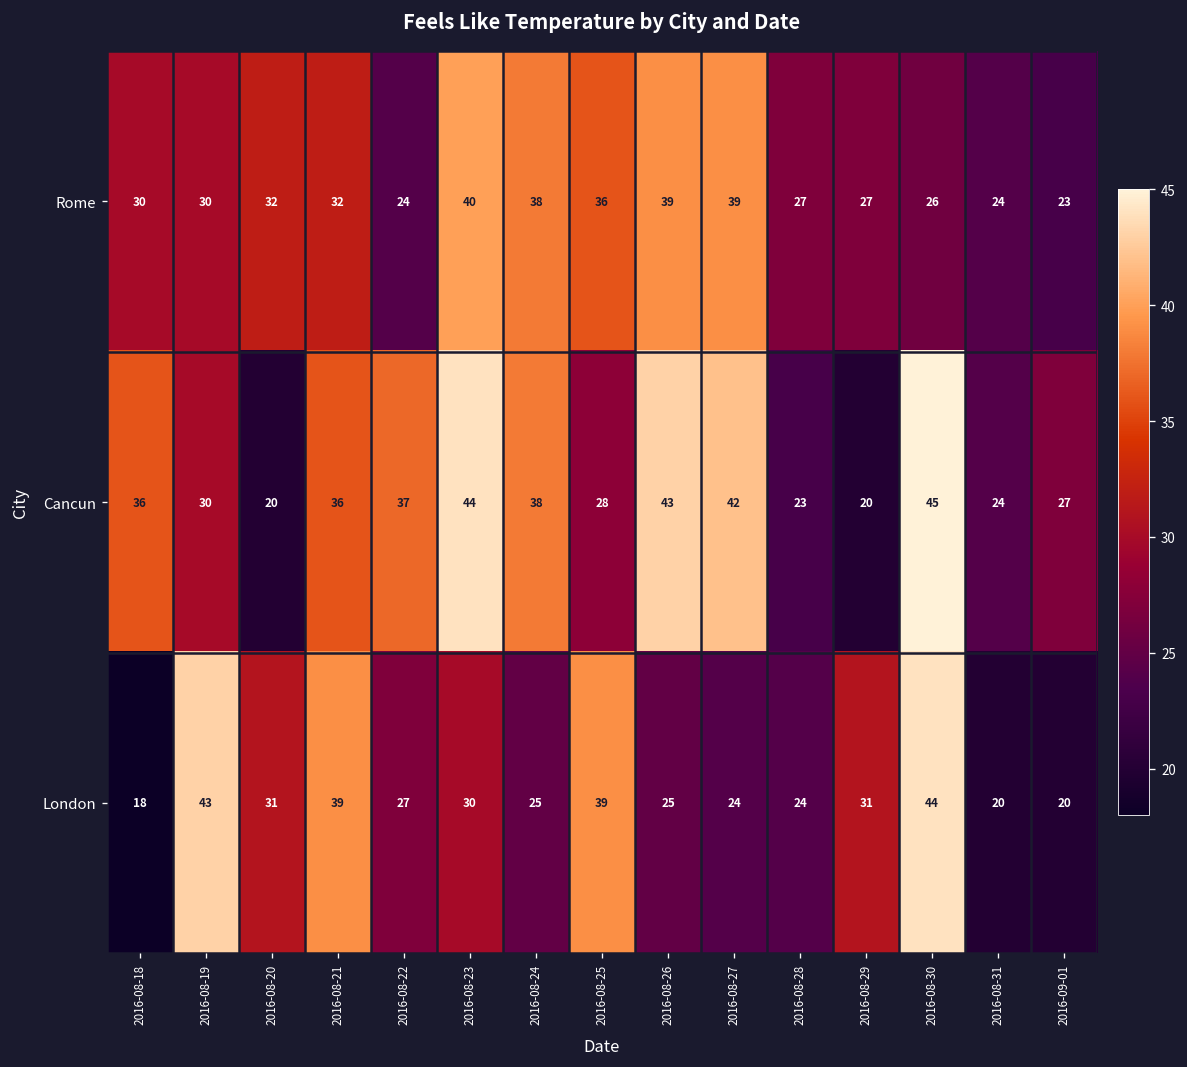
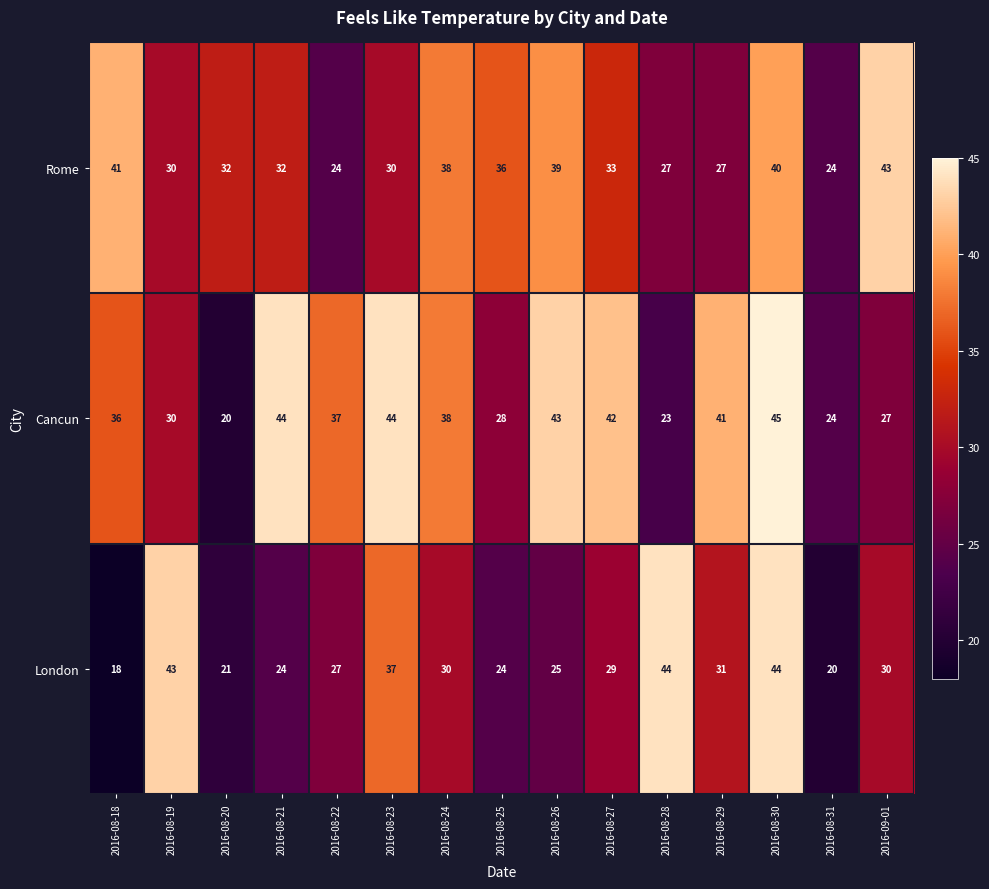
Rome, 2016-08-18: 30 -> 41
Rome, 2016-08-23: 40 -> 30
Rome, 2016-08-27: 39 -> 33
Rome, 2016-08-30: 26 -> 40
Rome, 2016-09-01: 23 -> 43
Cancun, 2016-08-21: 36 -> 44
Cancun, 2016-08-29: 20 -> 41
London, 2016-08-20: 31 -> 21
London, 2016-08-21: 39 -> 24
London, 2016-08-23: 30 -> 37
London, 2016-08-24: 25 -> 30
London, 2016-08-25: 39 -> 24
London, 2016-08-27: 24 -> 29
London, 2016-08-28: 24 -> 44
London, 2016-09-01: 20 -> 30
